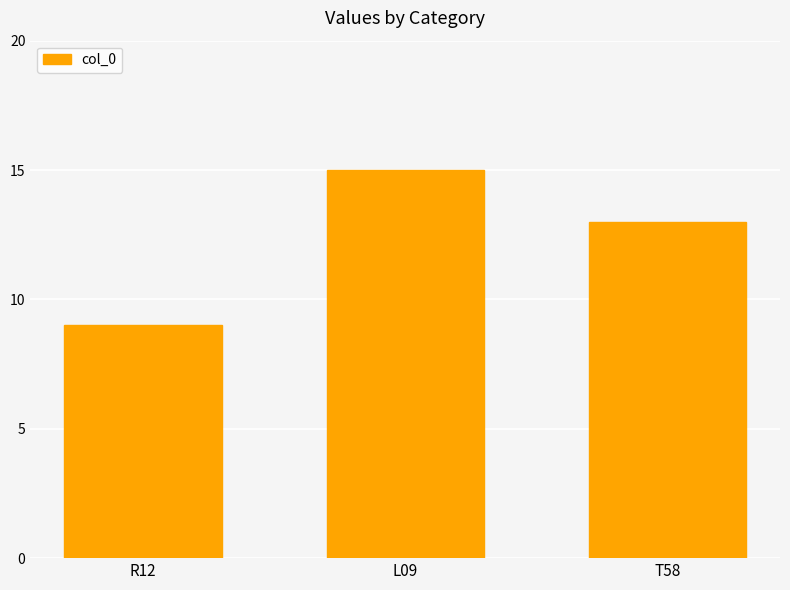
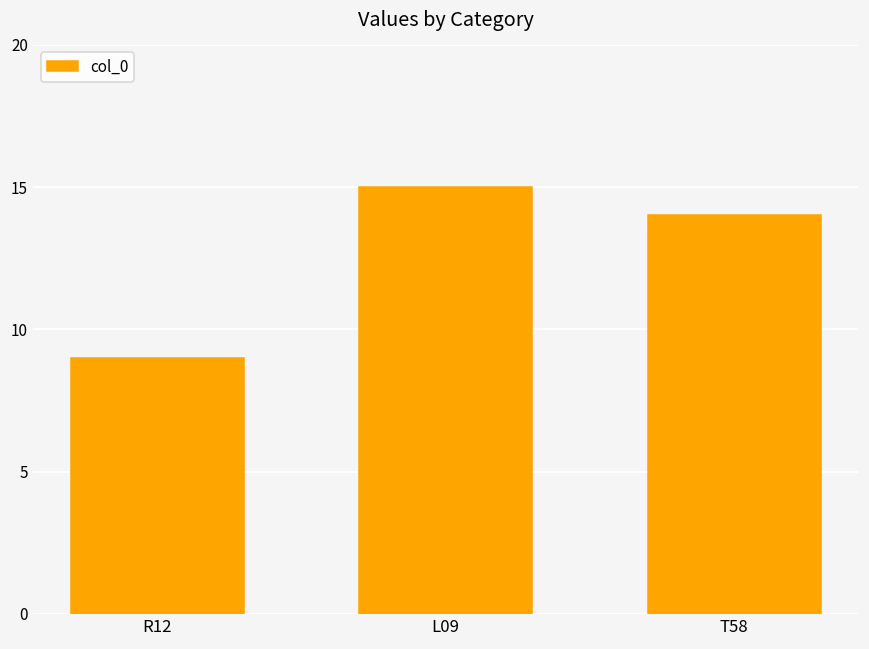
T58: 13 -> 14
